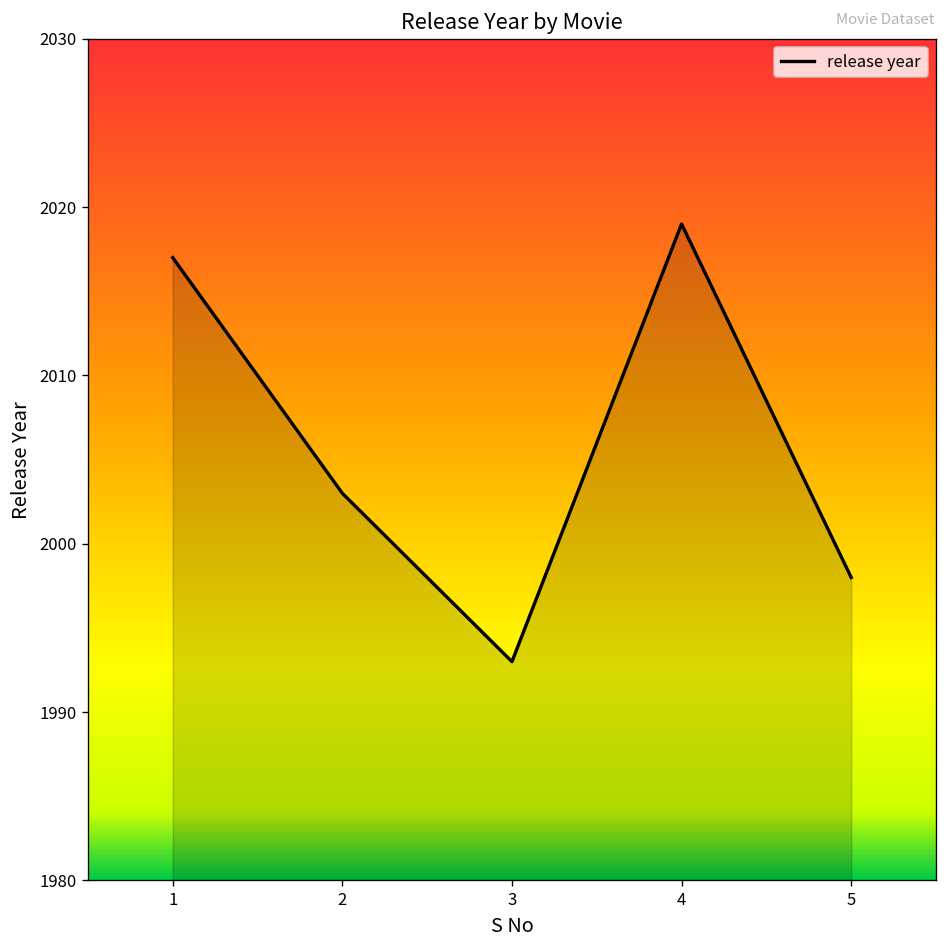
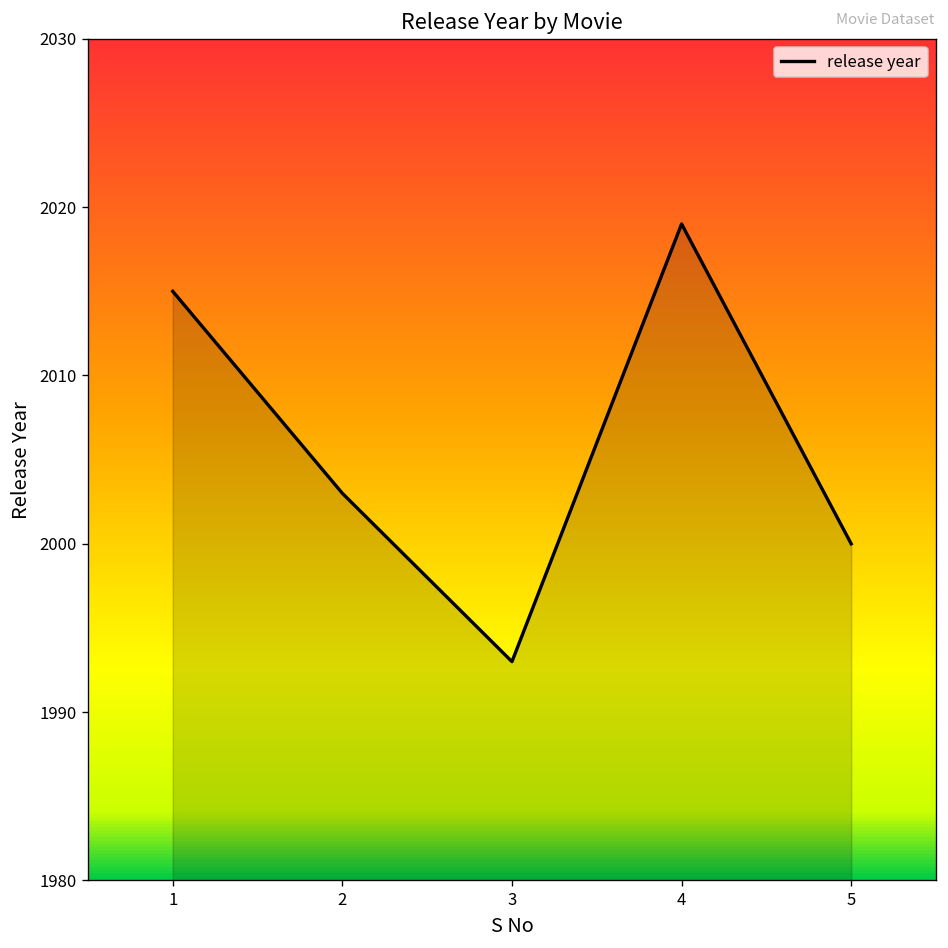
1: 2017 -> 2015
5: 1998 -> 2000
